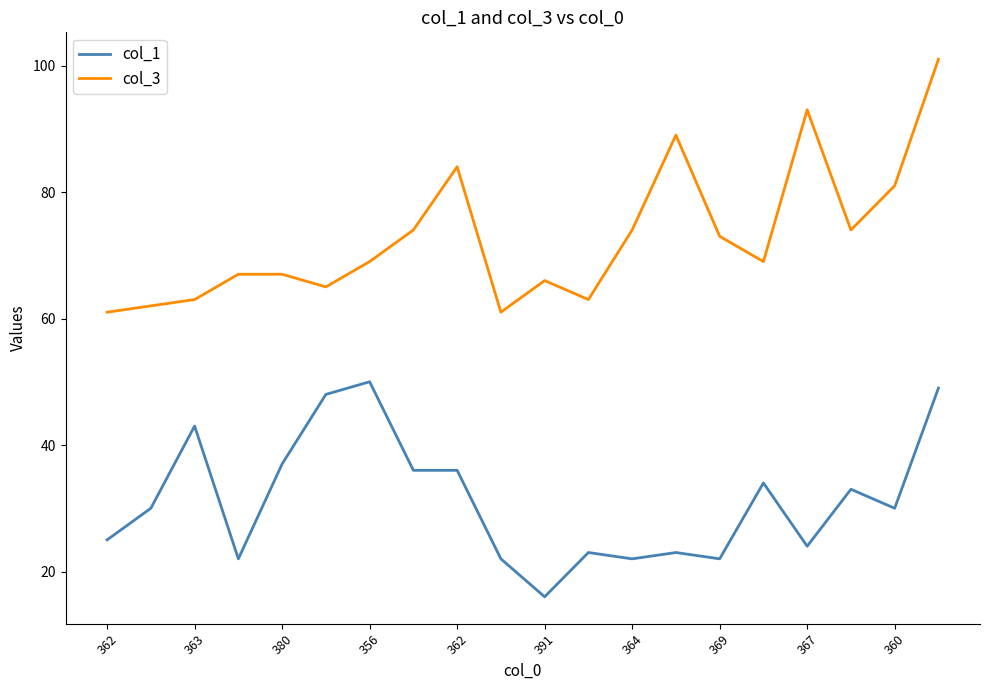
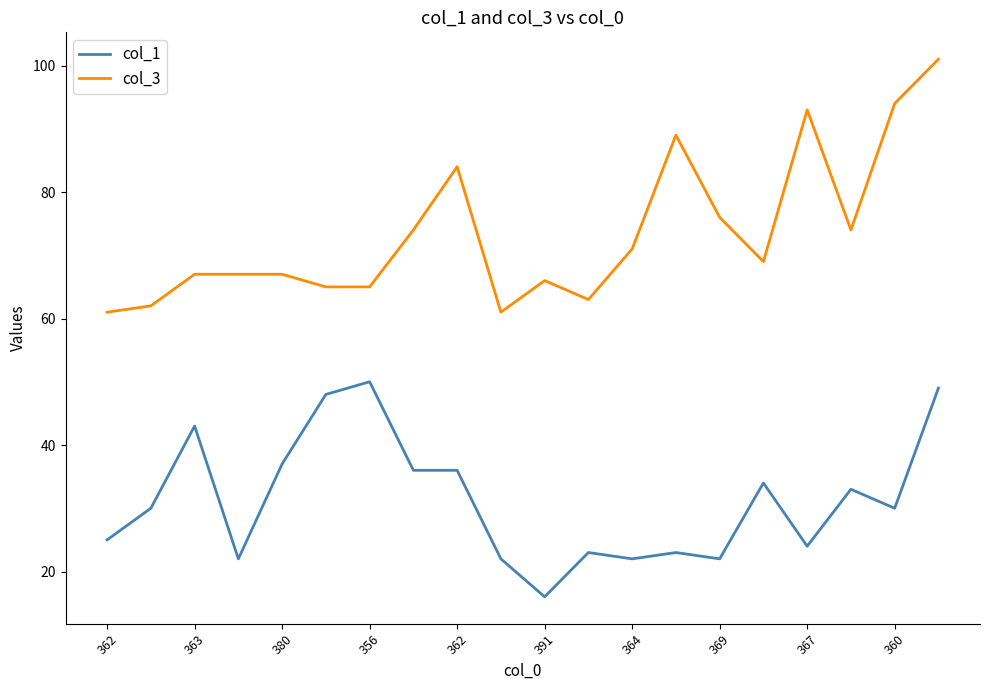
col_3, 363: 63 -> 67
col_3, 356: 69 -> 65
col_3, 364: 74 -> 71
col_3, 369: 73 -> 76
col_3, 360: 81 -> 94
